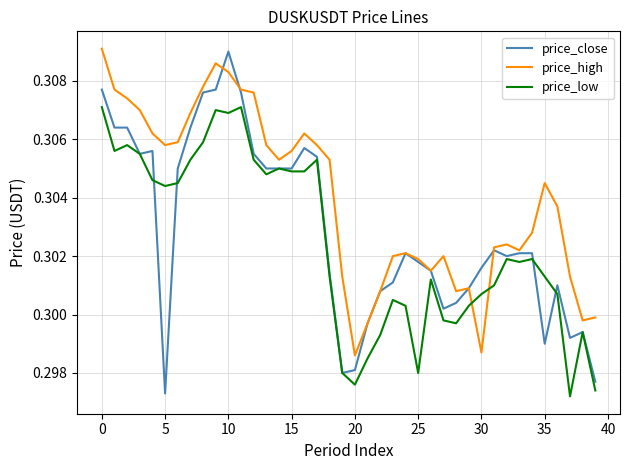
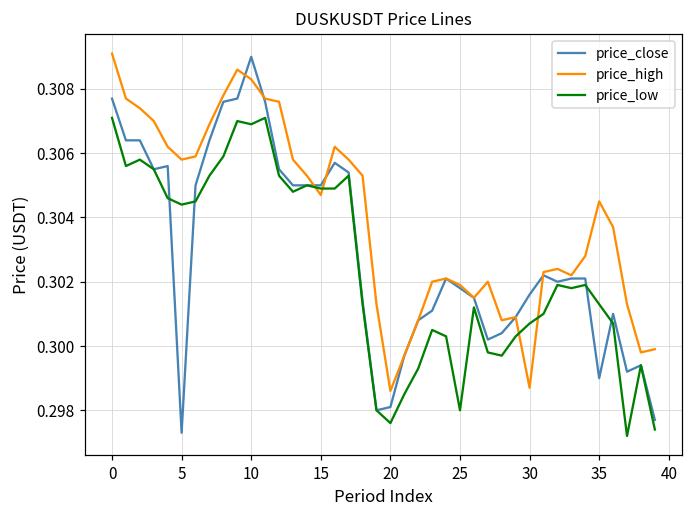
price_high, 15: 0.3056 -> 0.3047
